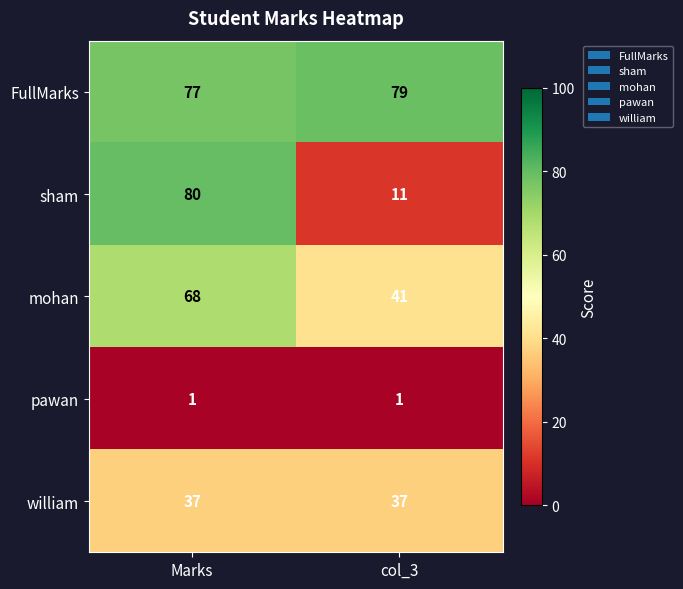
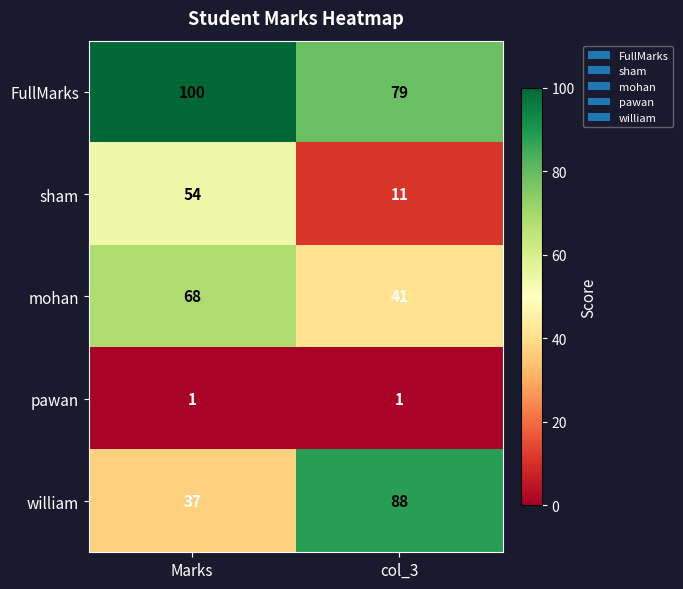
FullMarks, Marks: 77 -> 100
sham, Marks: 80 -> 54
william, col_3: 37 -> 88
